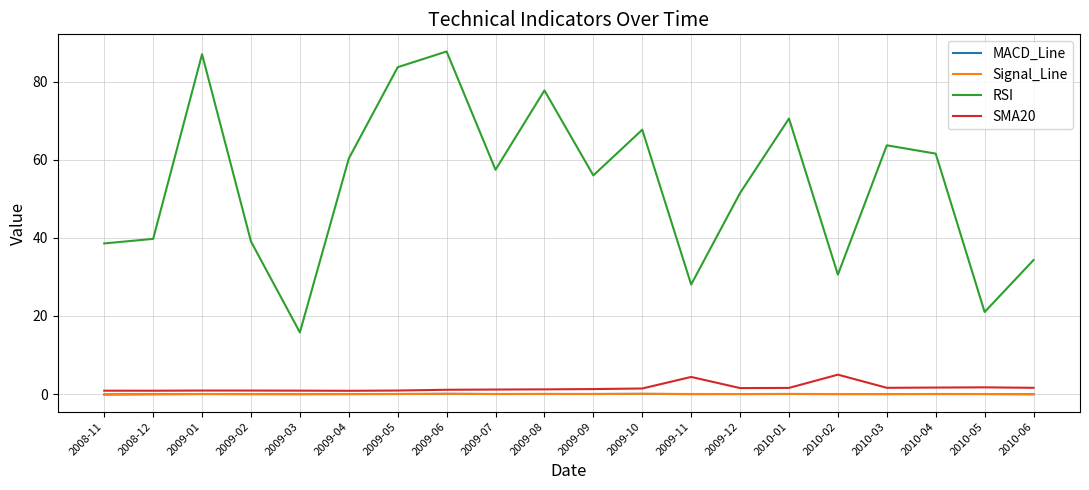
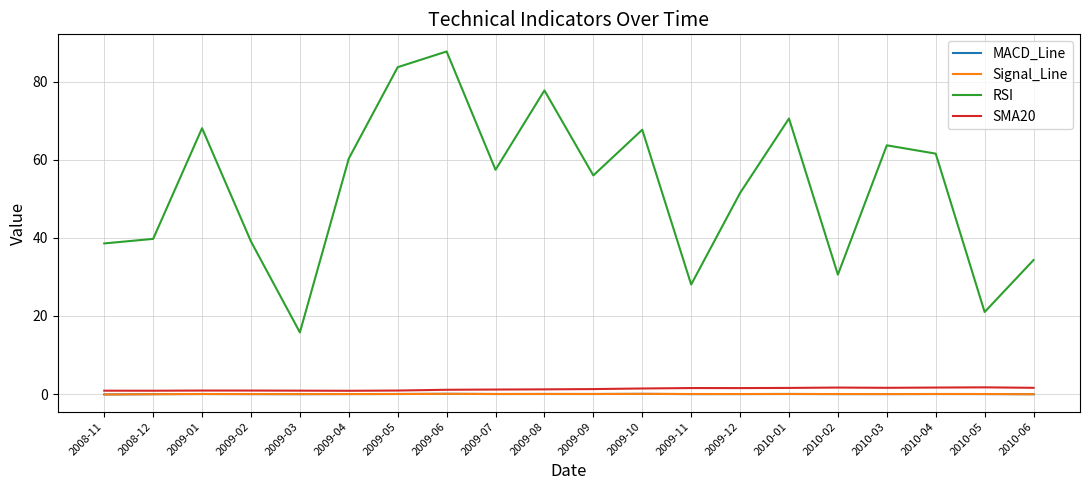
RSI, 2009-01: 87 -> 68
SMA20, 2009-11: 4 -> 2
SMA20, 2010-02: 5 -> 2
